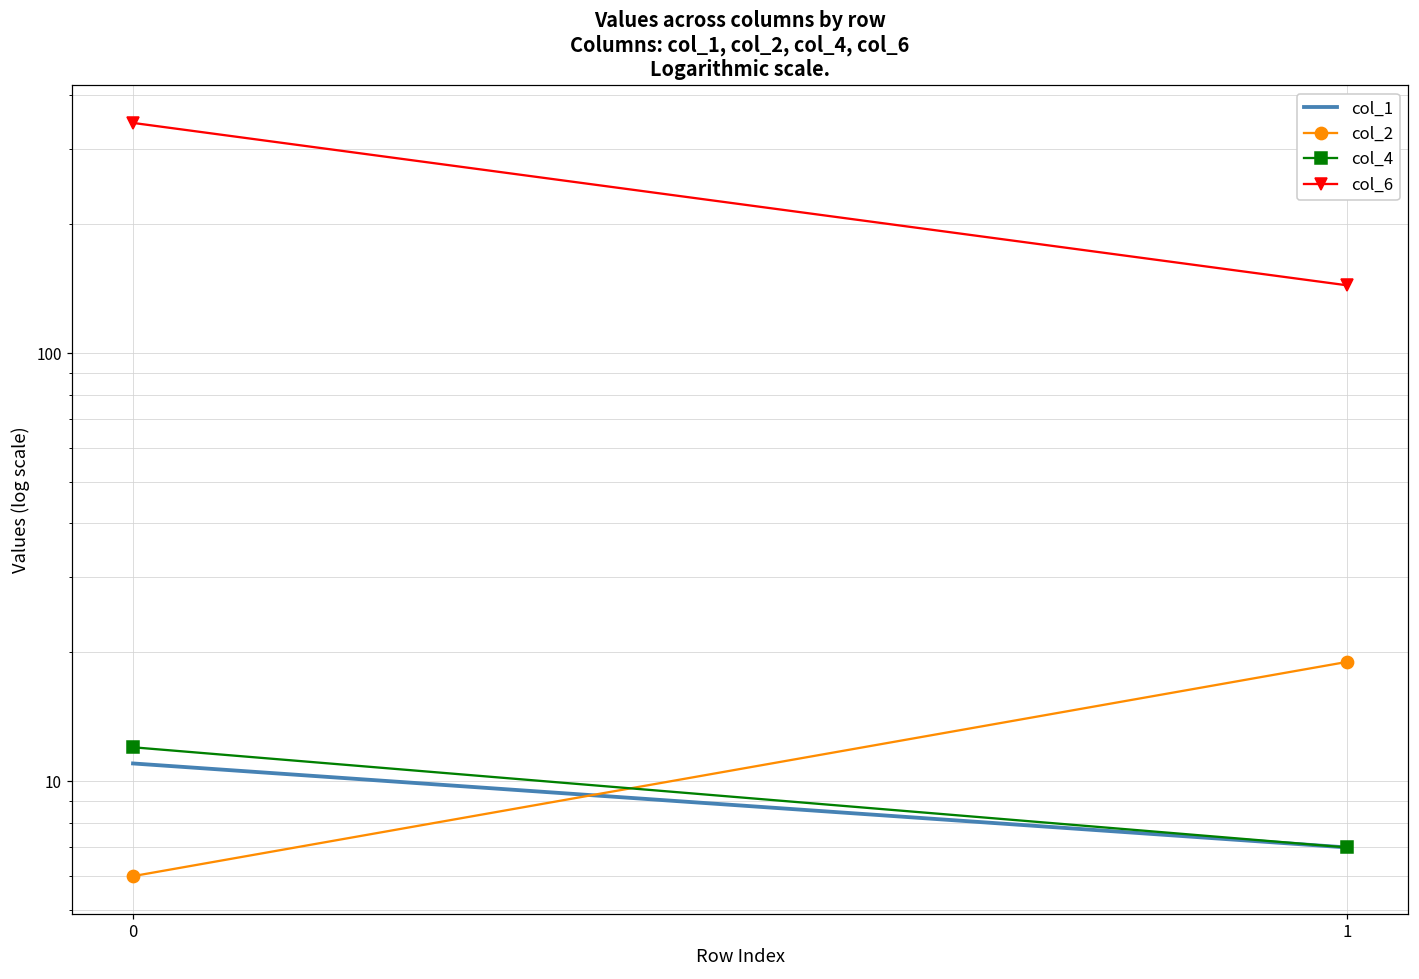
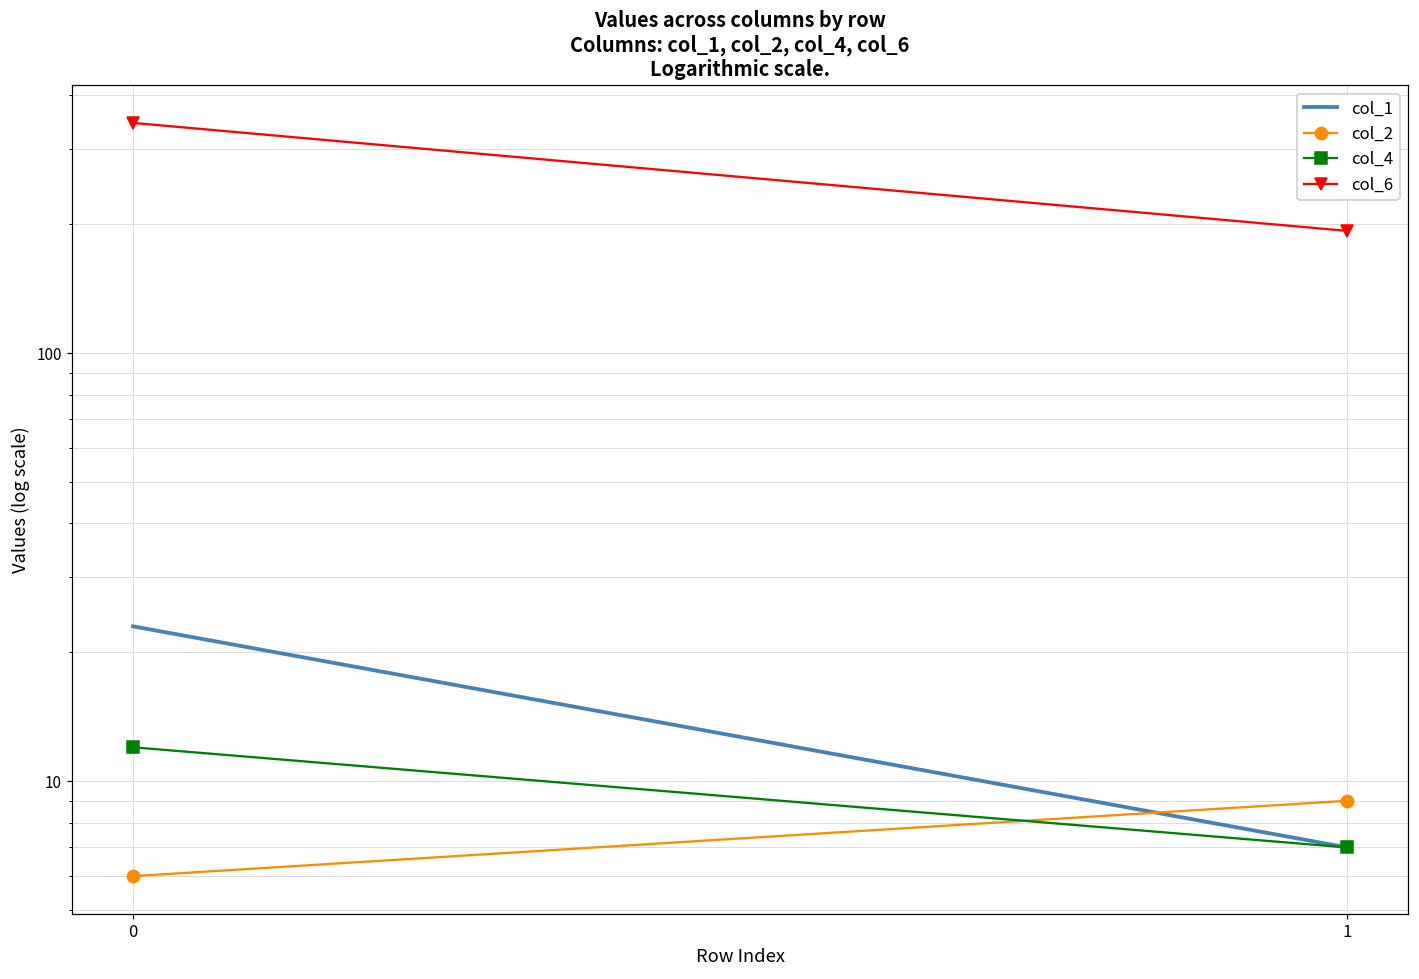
col_1, 0: 11 -> 23
col_2, 1: 19 -> 9
col_6, 1: 144 -> 190
